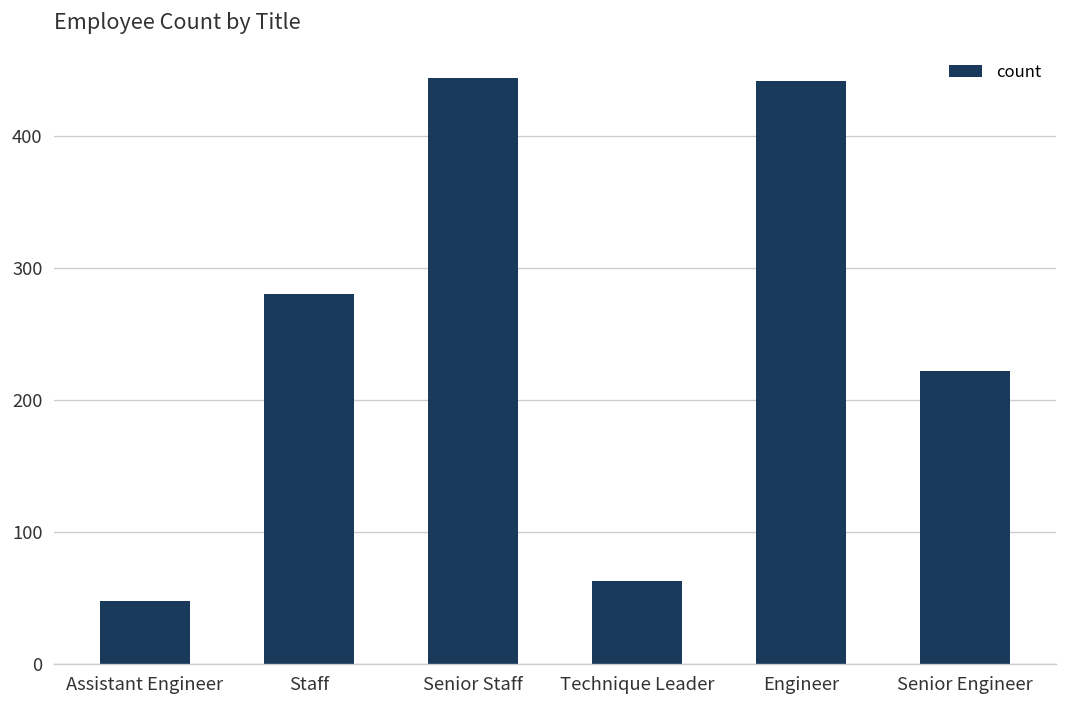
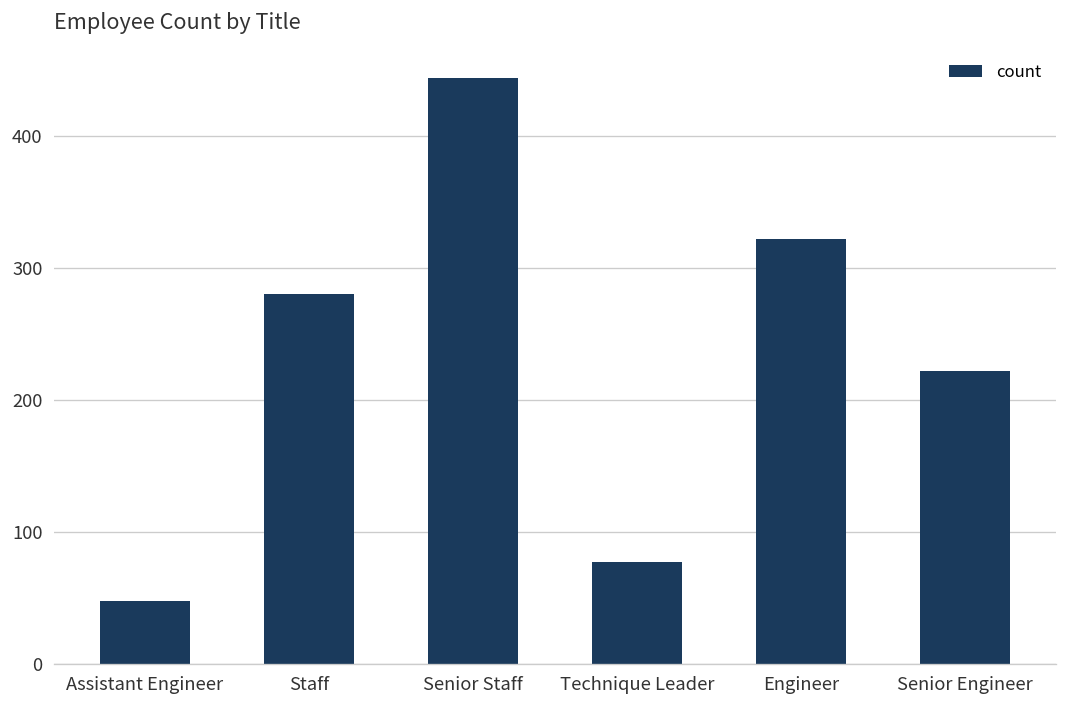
Technique Leader: 63 -> 77
Engineer: 442 -> 322
